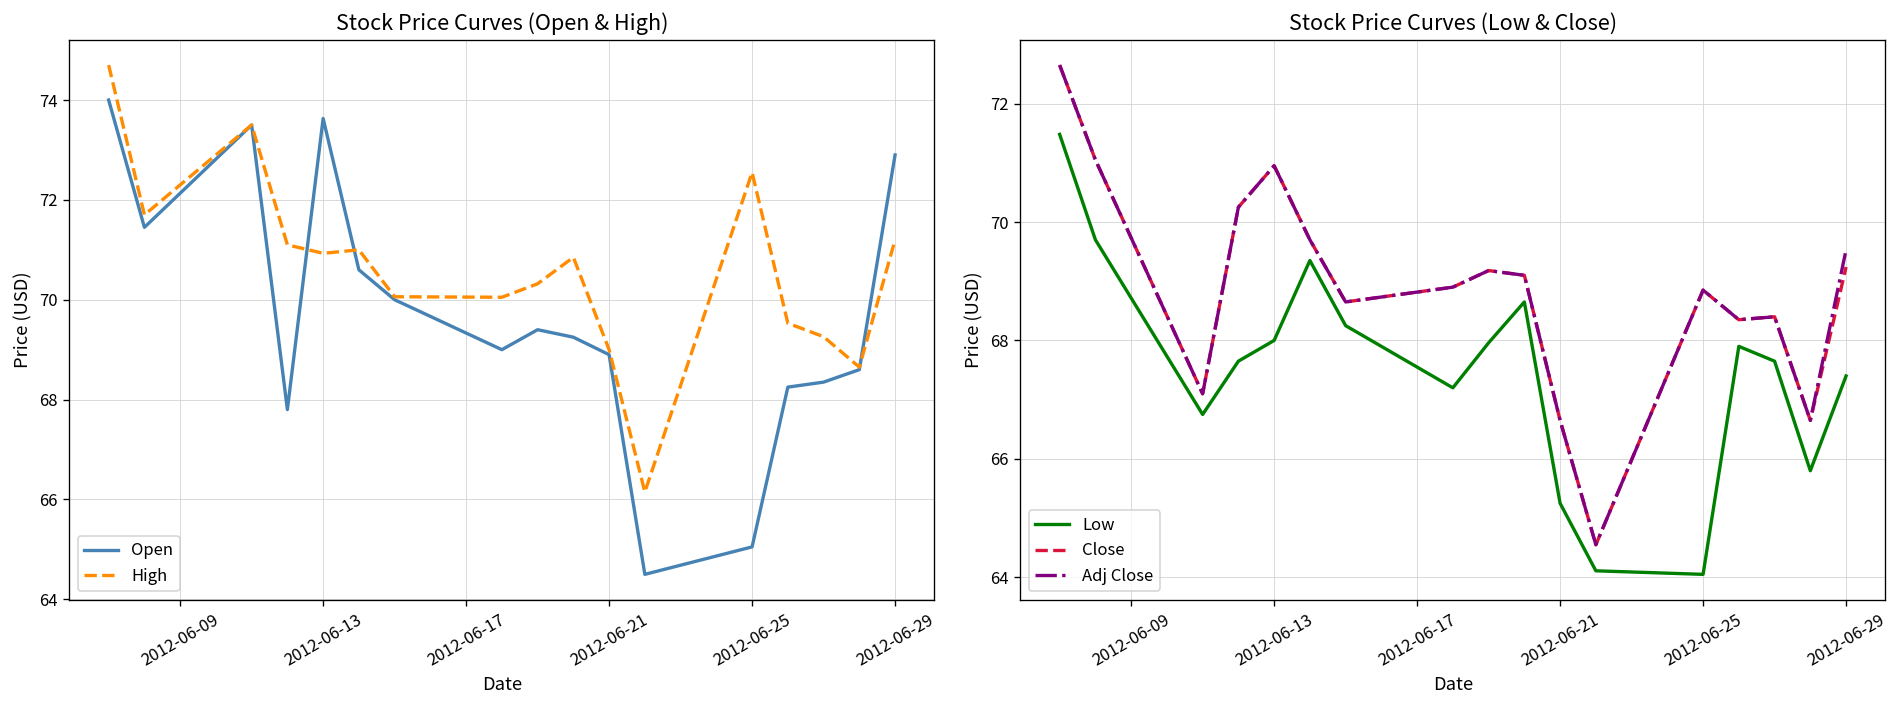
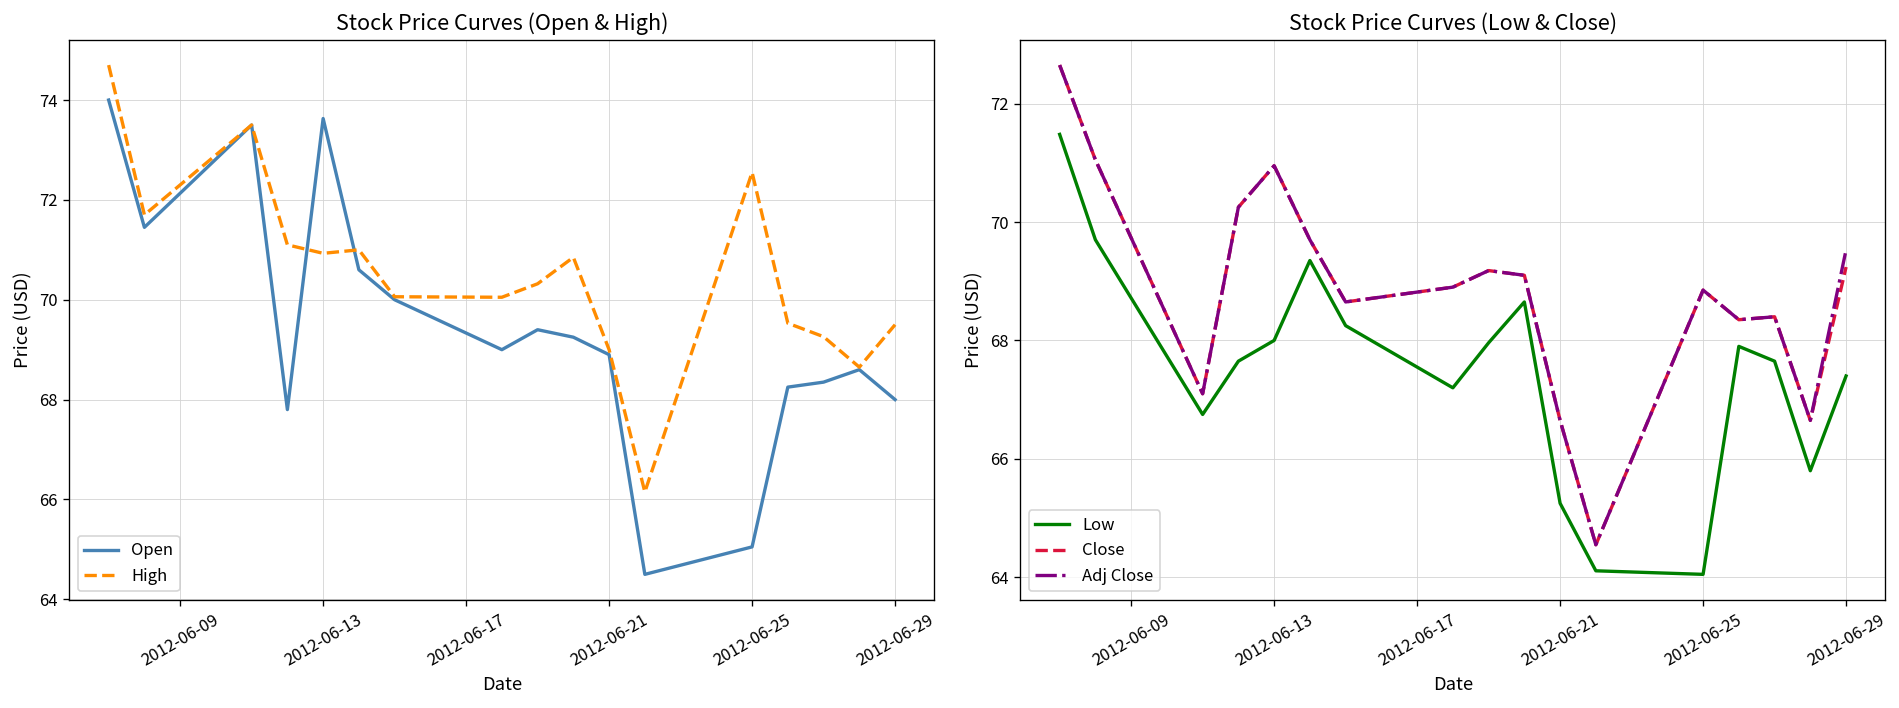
Stock Price Curves (Open & High), Open, 2012-06-29: 72.9 -> 68.0
Stock Price Curves (Open & High), High, 2012-06-29: 71.2 -> 69.5
